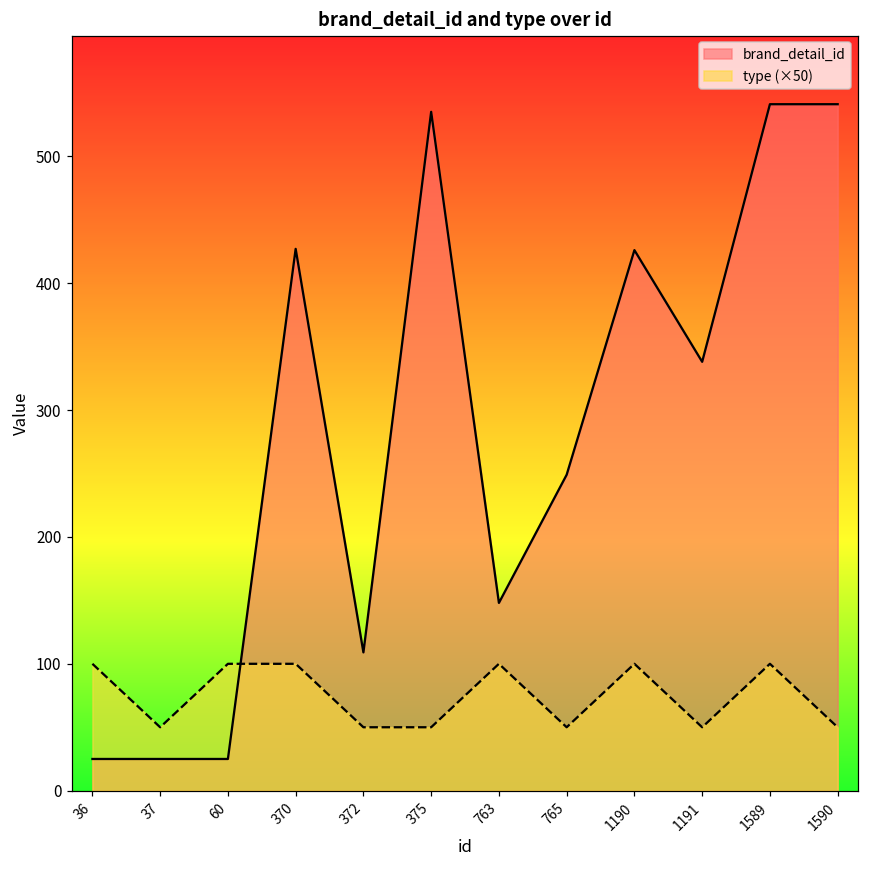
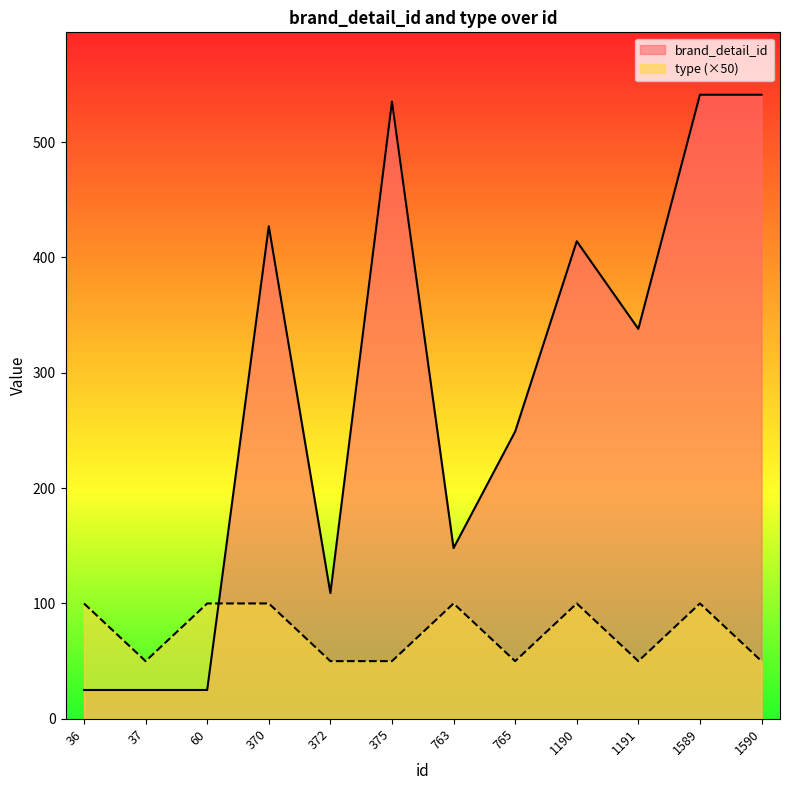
brand_detail_id, 1190: 426 -> 414
